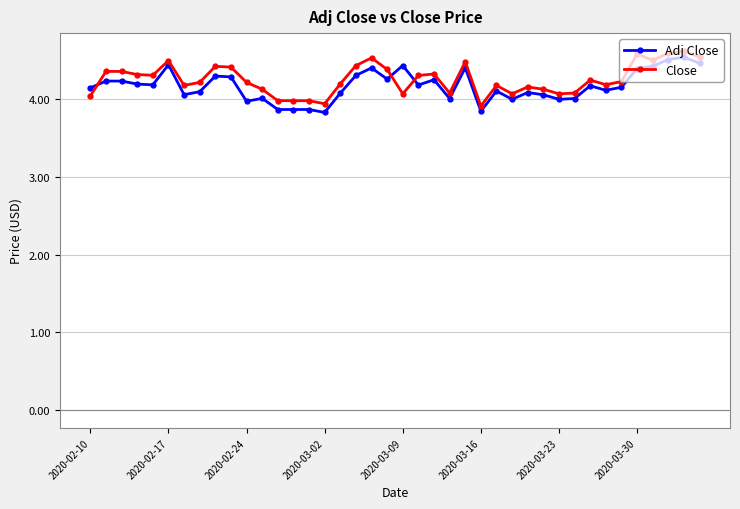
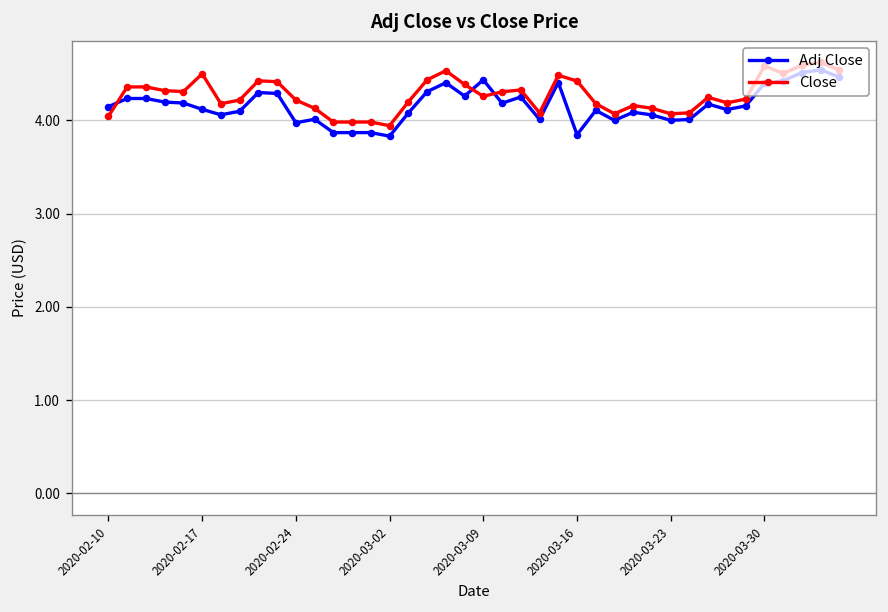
Adj Close, 2020-02-17: 4.4 -> 4.1
Close, 2020-03-09: 4.1 -> 4.3
Close, 2020-03-16: 3.9 -> 4.4
